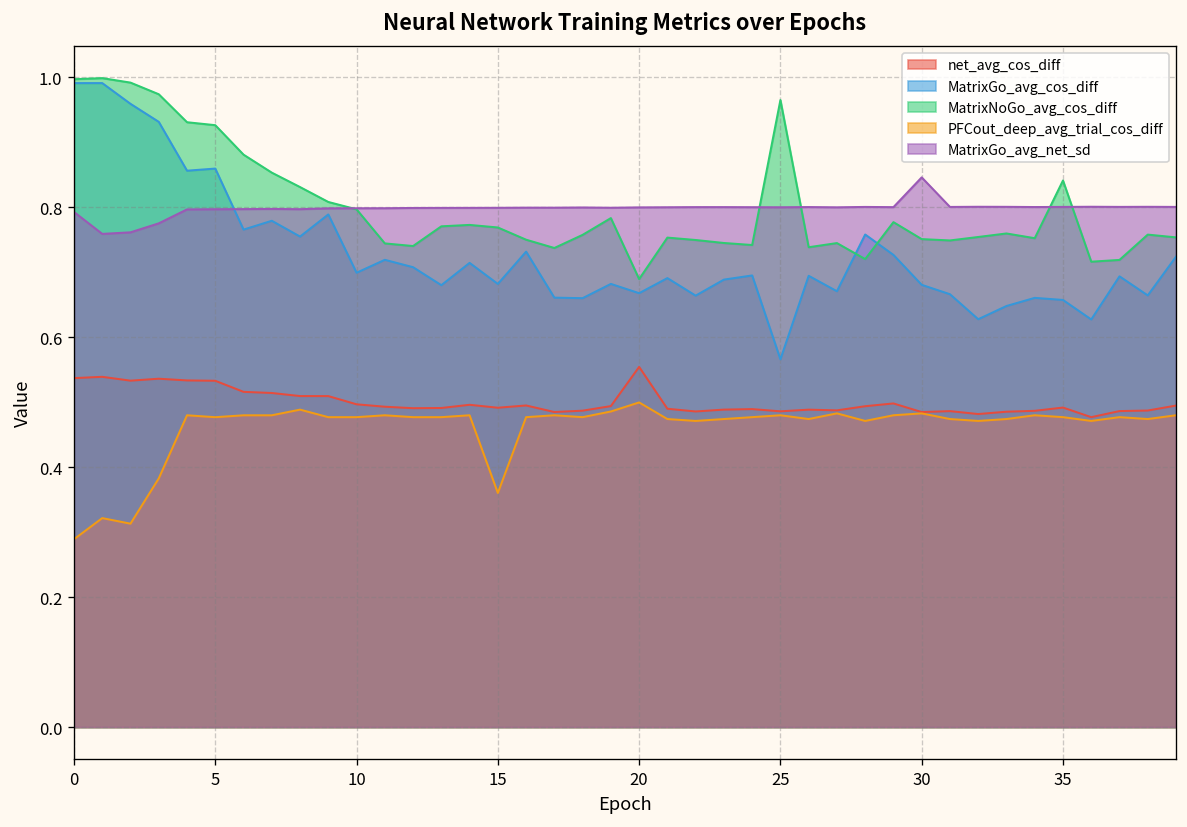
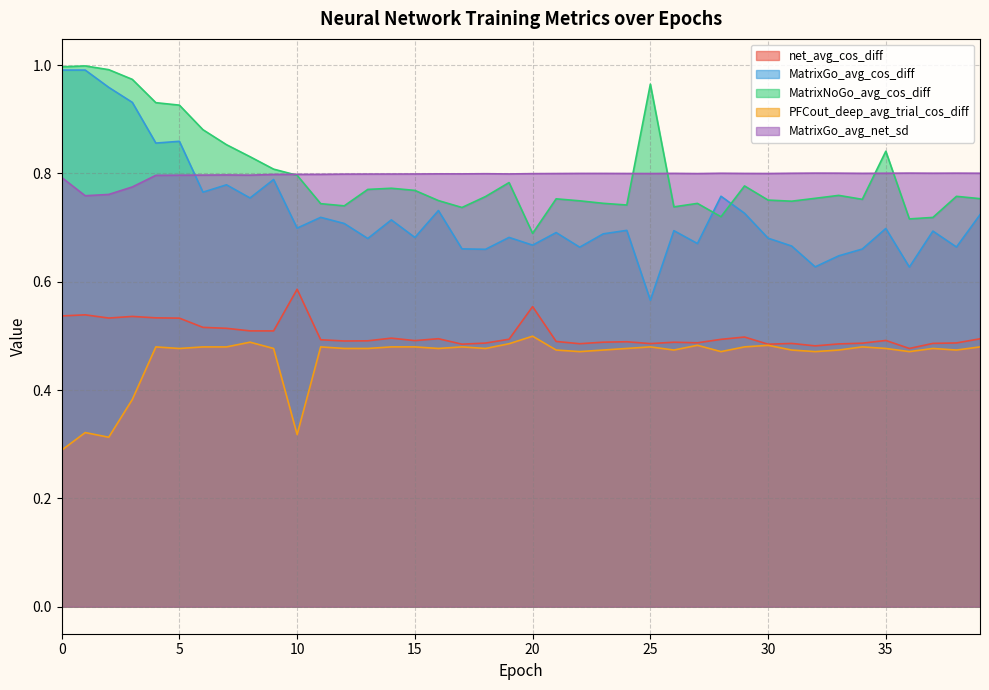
net_avg_cos_diff, 10: 0.50 -> 0.59
PFCout_deep_avg_trial_cos_diff, 10: 0.48 -> 0.32
PFCout_deep_avg_trial_cos_diff, 15: 0.36 -> 0.48
MatrixGo_avg_net_sd, 30: 0.85 -> 0.80
MatrixGo_avg_cos_diff, 35: 0.66 -> 0.70
